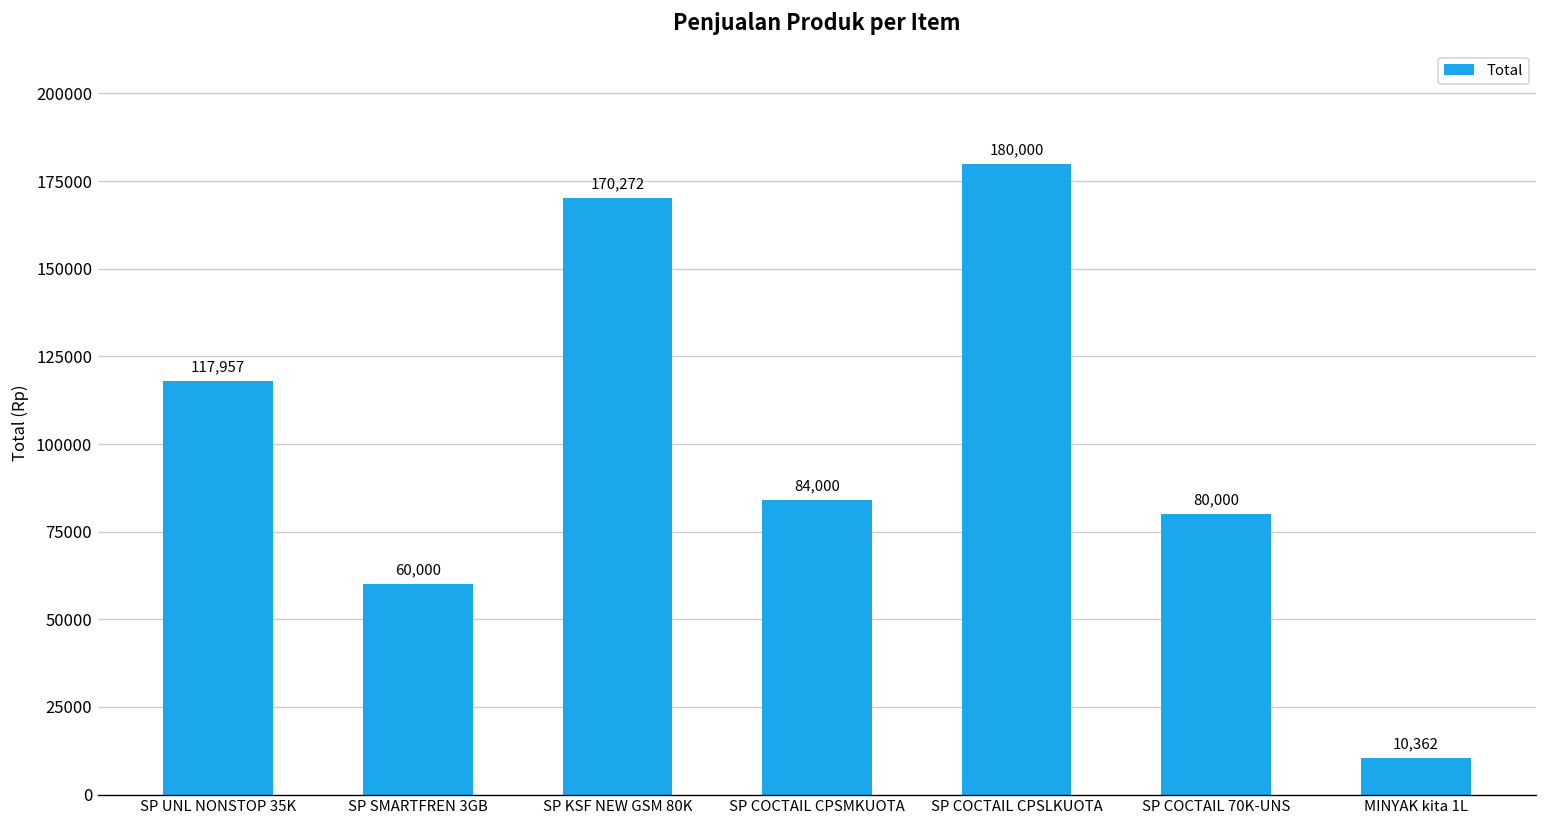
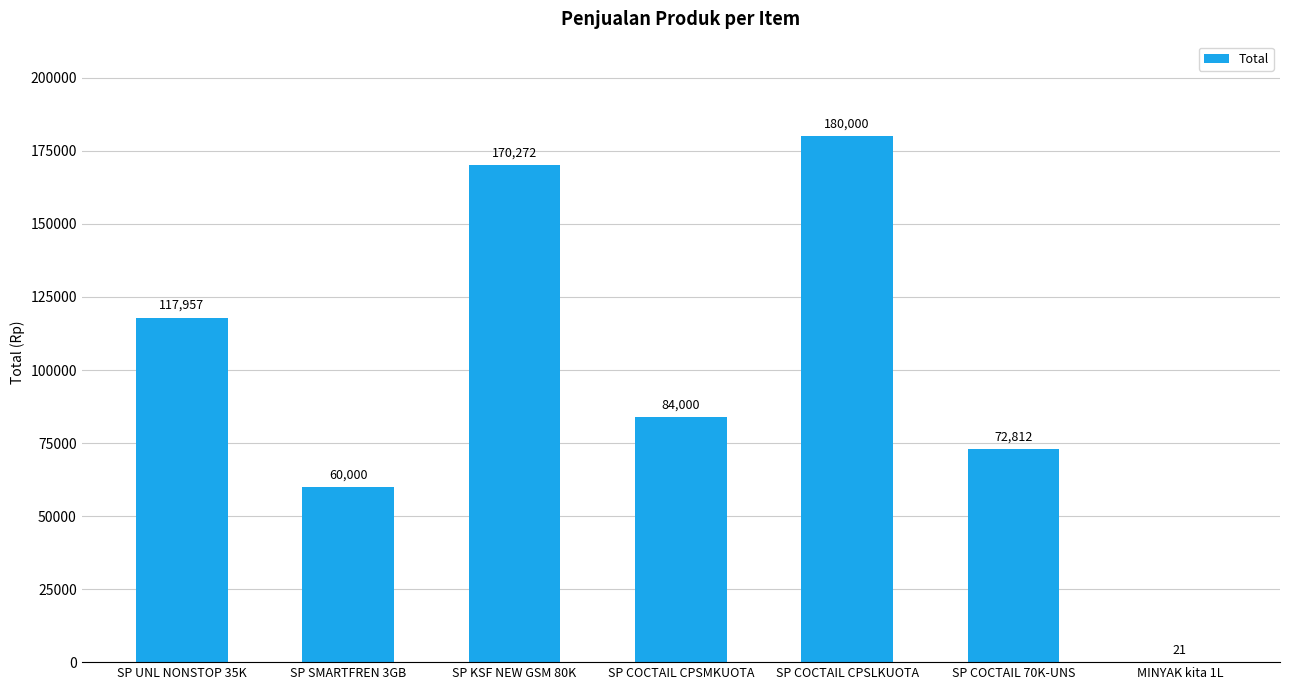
SP COCTAIL 70K-UNS: 80,000 -> 72,812
MINYAK kita 1L: 10,362 -> 21
